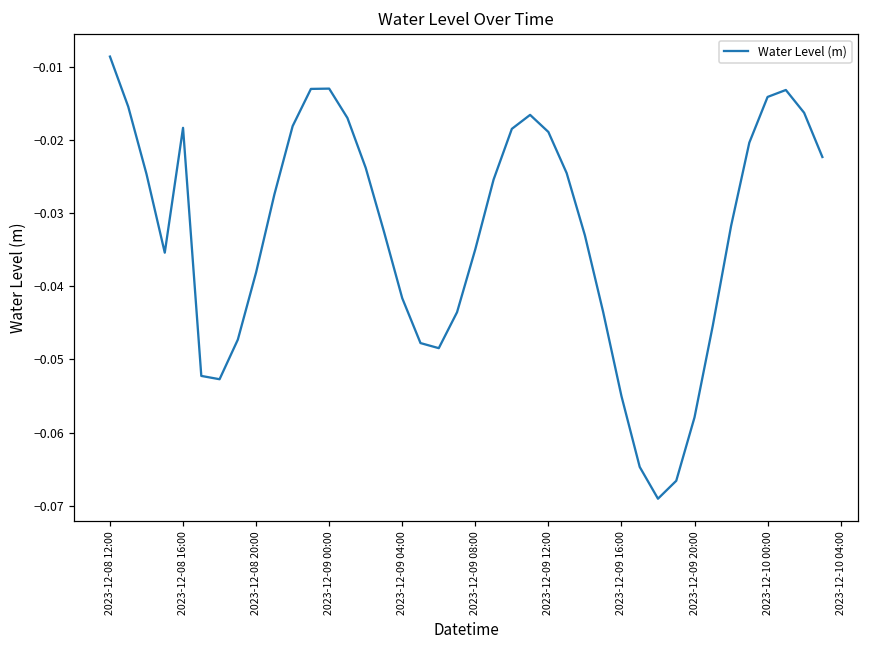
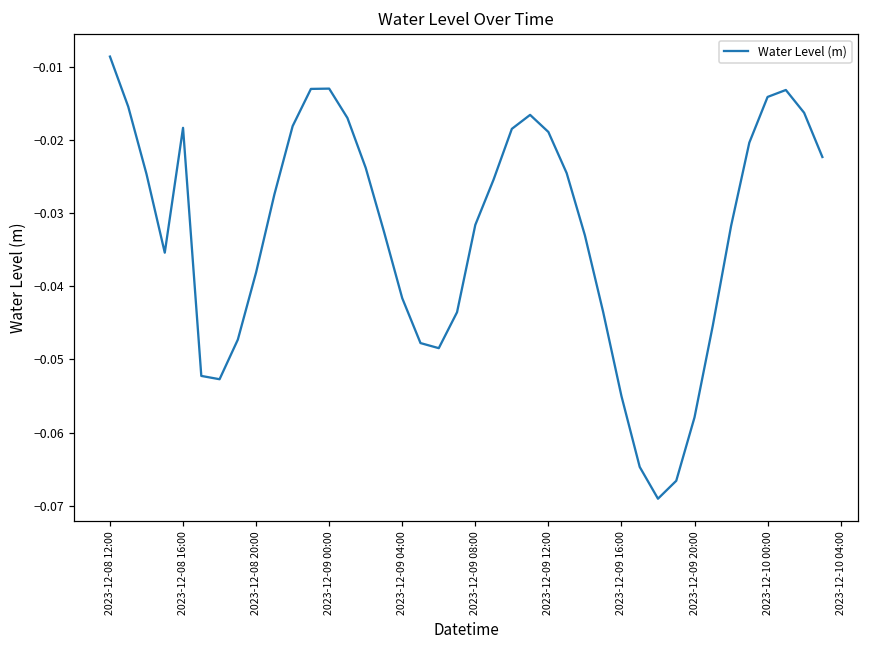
2023-12-09 08:00: -0.035 -> -0.032
